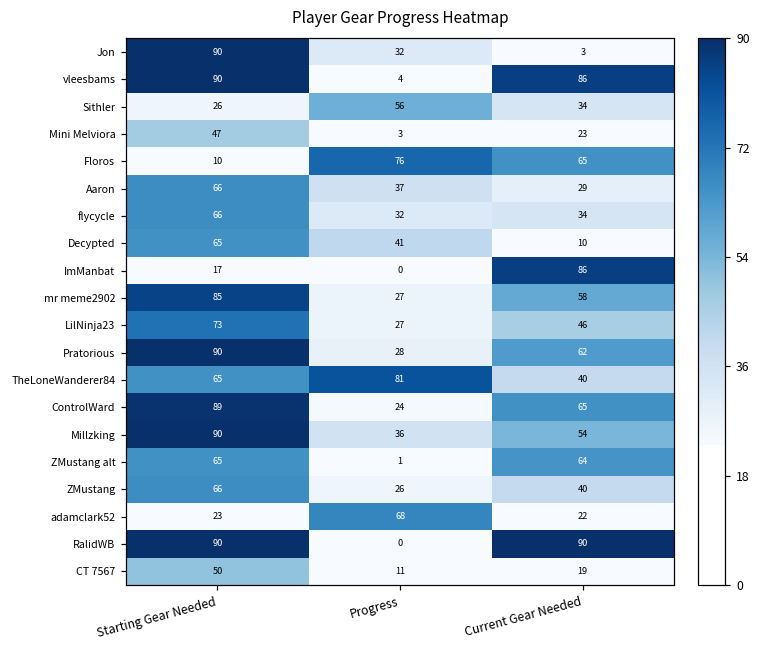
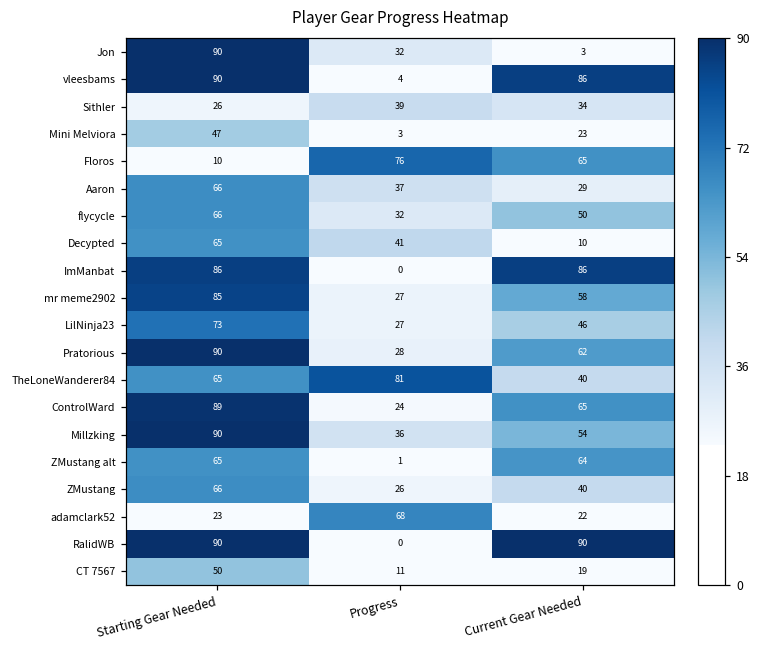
Sithler, Progress: 56 -> 39
flycycle, Current Gear Needed: 34 -> 50
ImManbat, Starting Gear Needed: 17 -> 86
